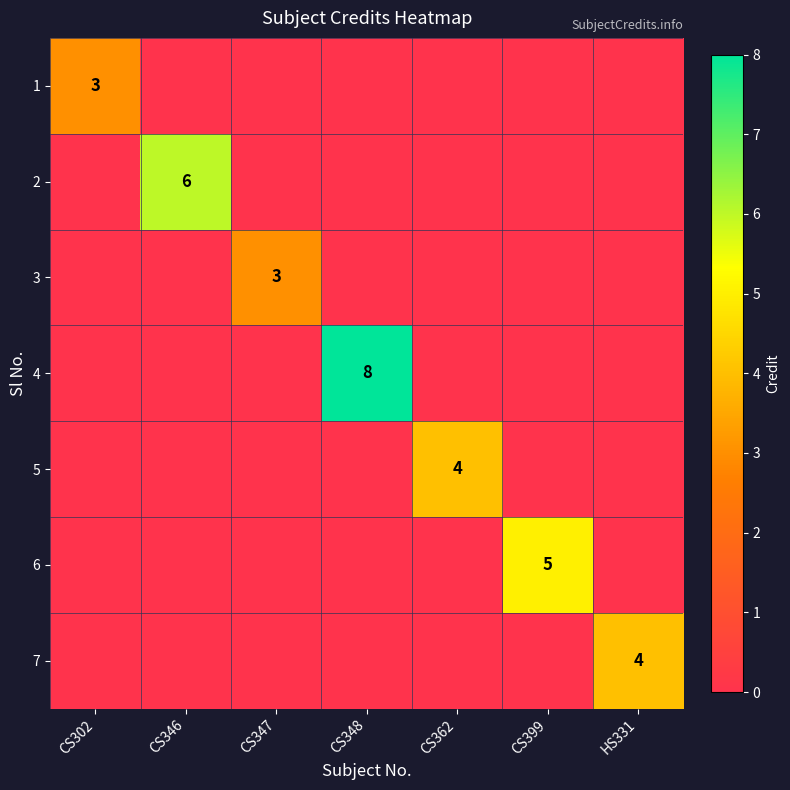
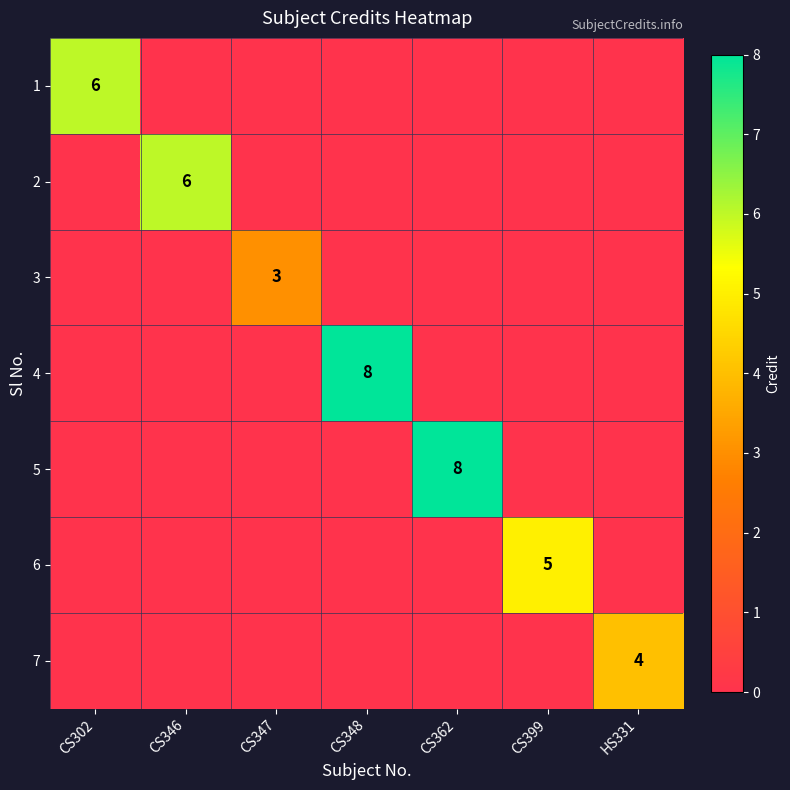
1, CS302: 3 -> 6
5, CS362: 4 -> 8
